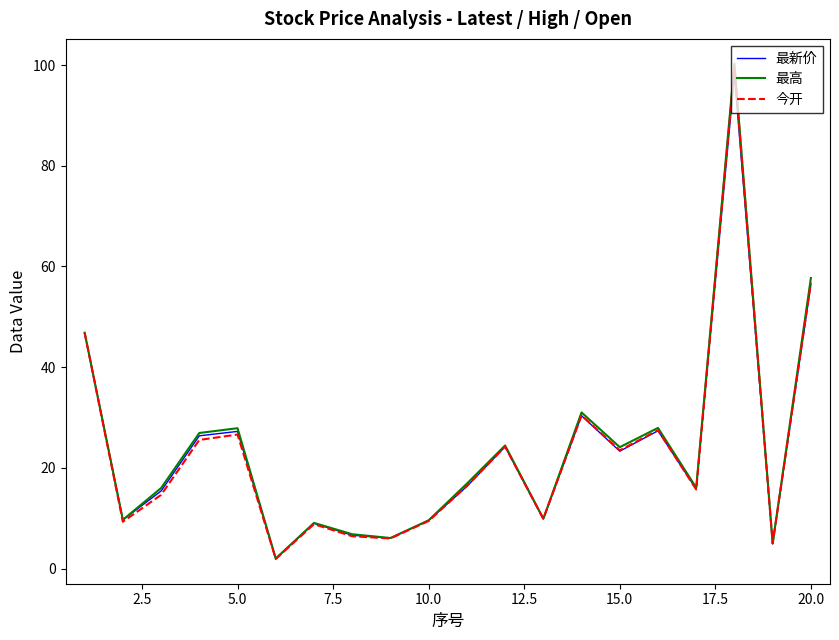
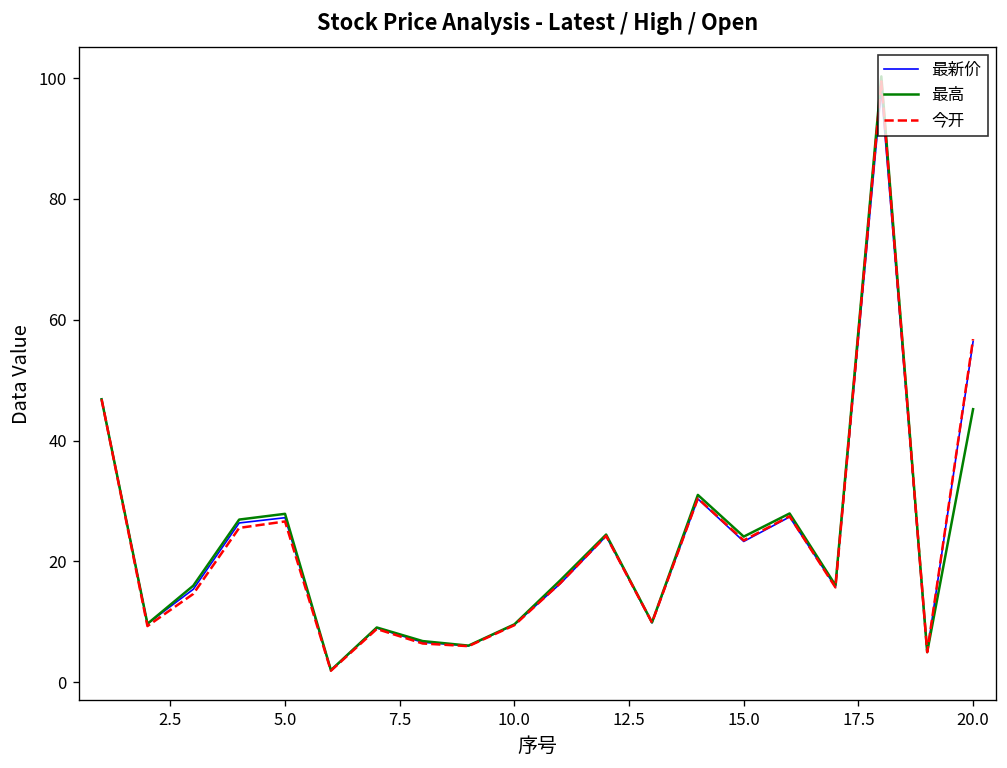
最高, 20.0: 58 -> 45
